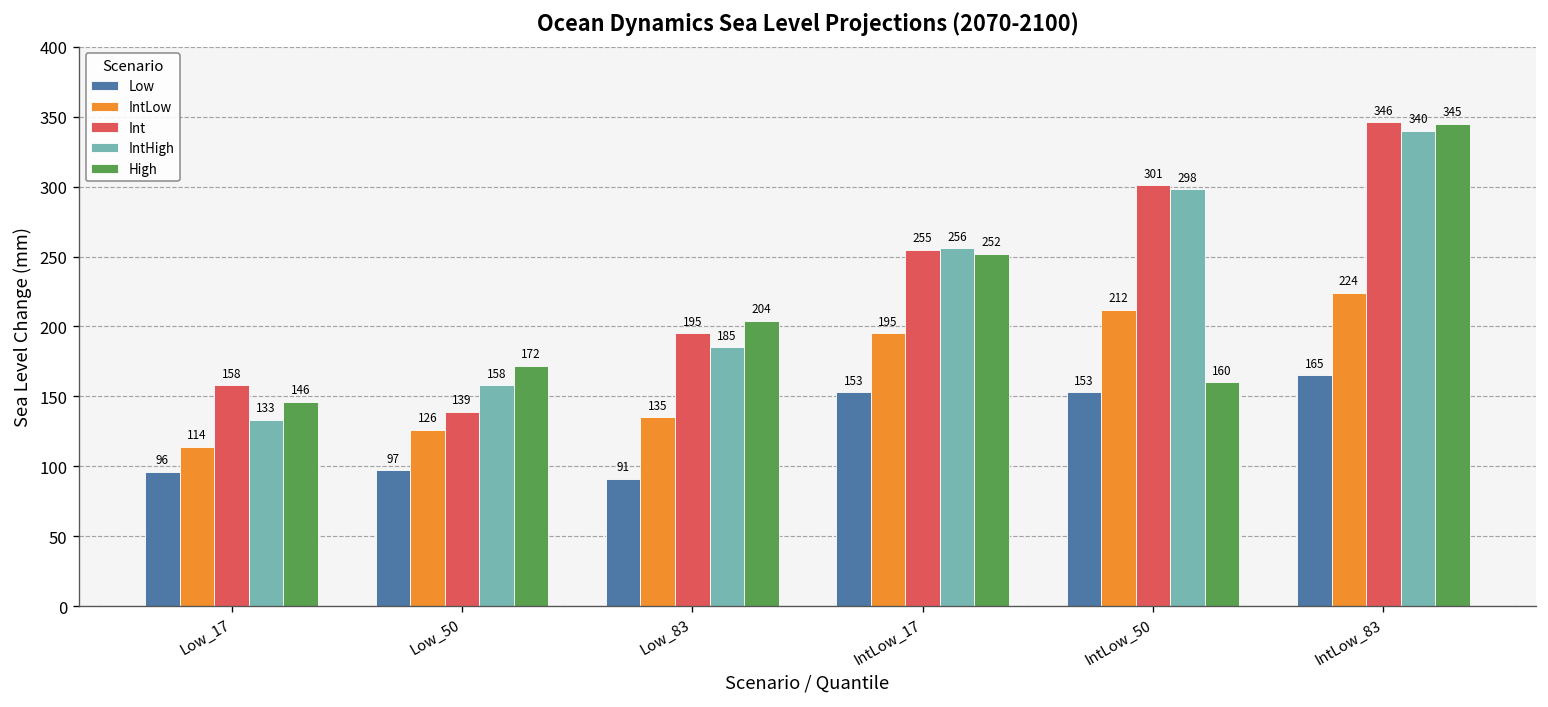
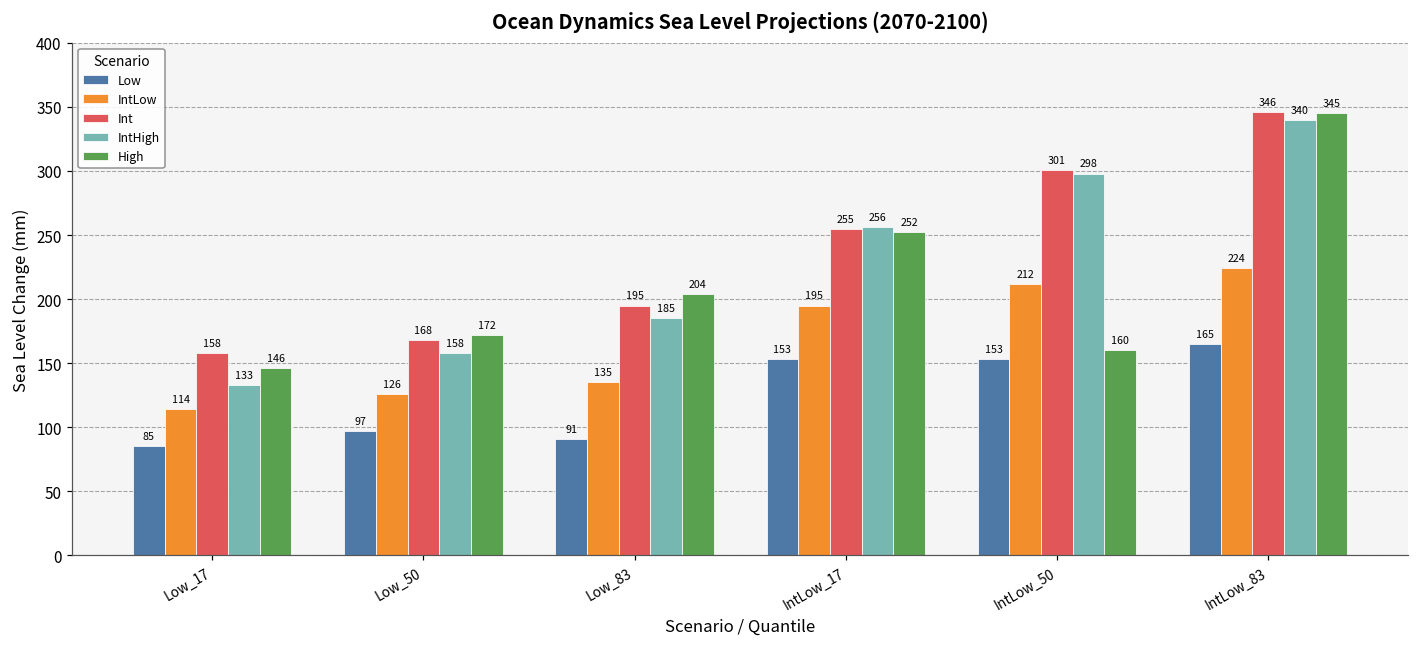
Low, Low_17: 96 -> 85
Int, Low_50: 139 -> 168
